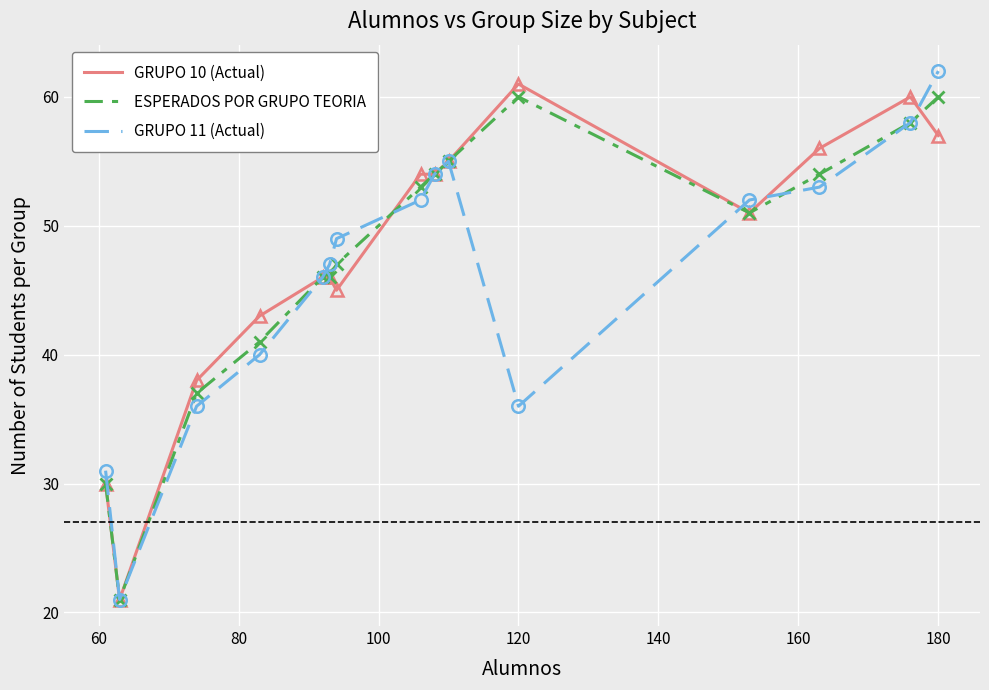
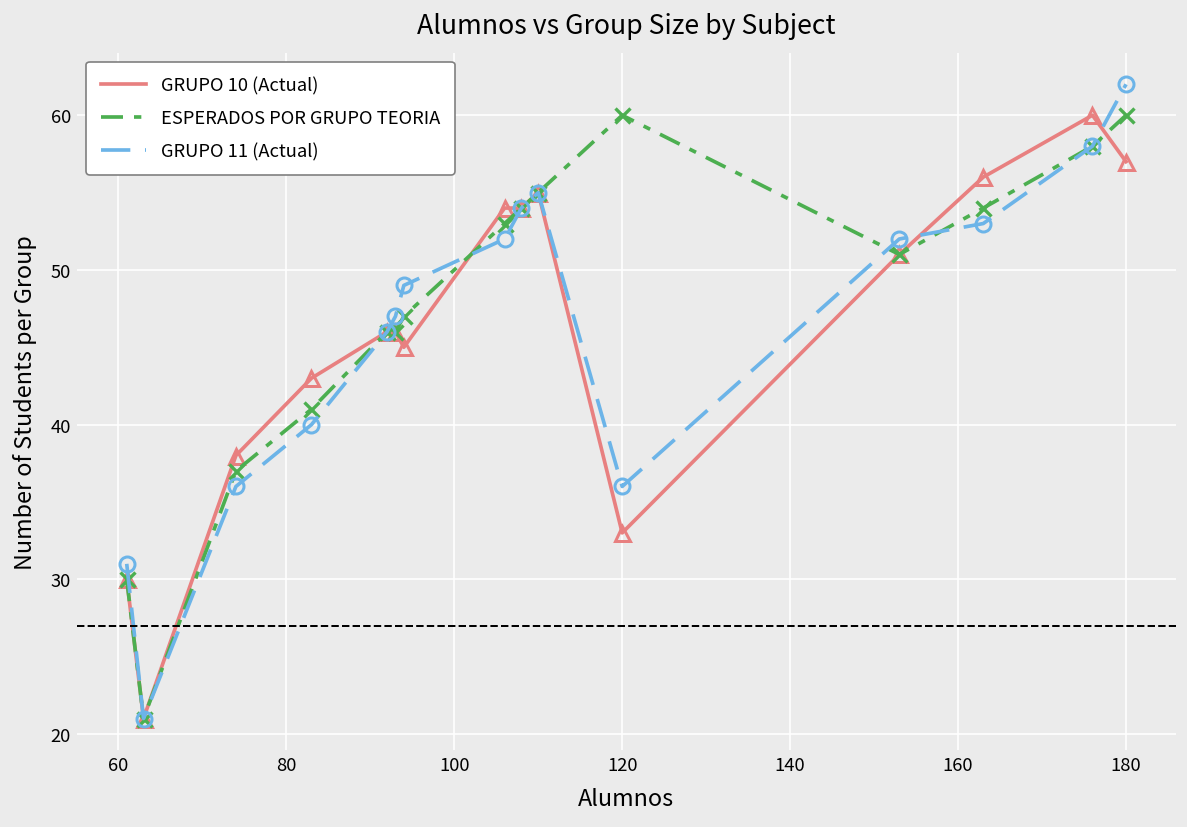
GRUPO 10 (Actual), 120: 61 -> 33
